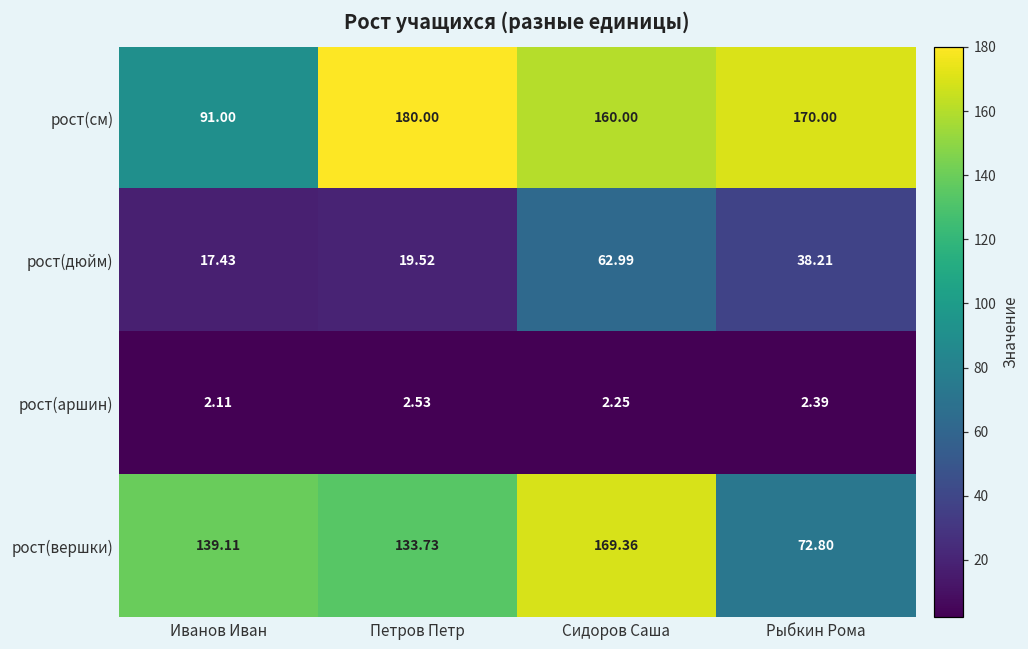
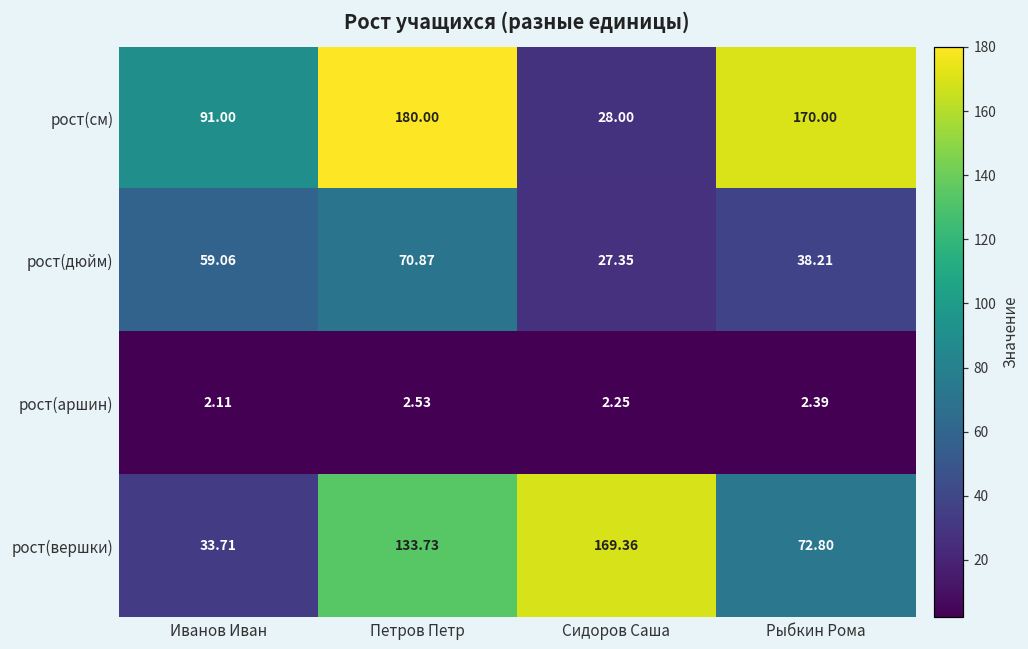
рост(см), Сидоров Саша: 160.00 -> 28.00
рост(дюйм), Иванов Иван: 17.43 -> 59.06
рост(дюйм), Петров Петр: 19.52 -> 70.87
рост(дюйм), Сидоров Саша: 62.99 -> 27.35
рост(вершки), Иванов Иван: 139.11 -> 33.71
